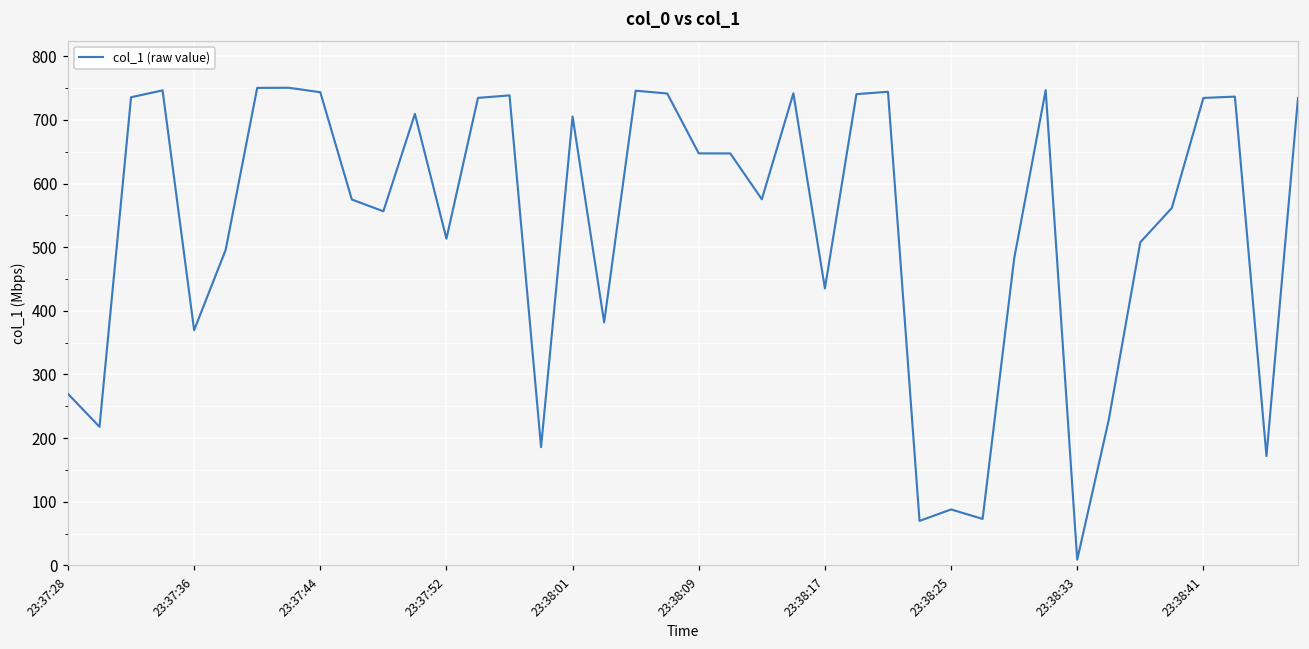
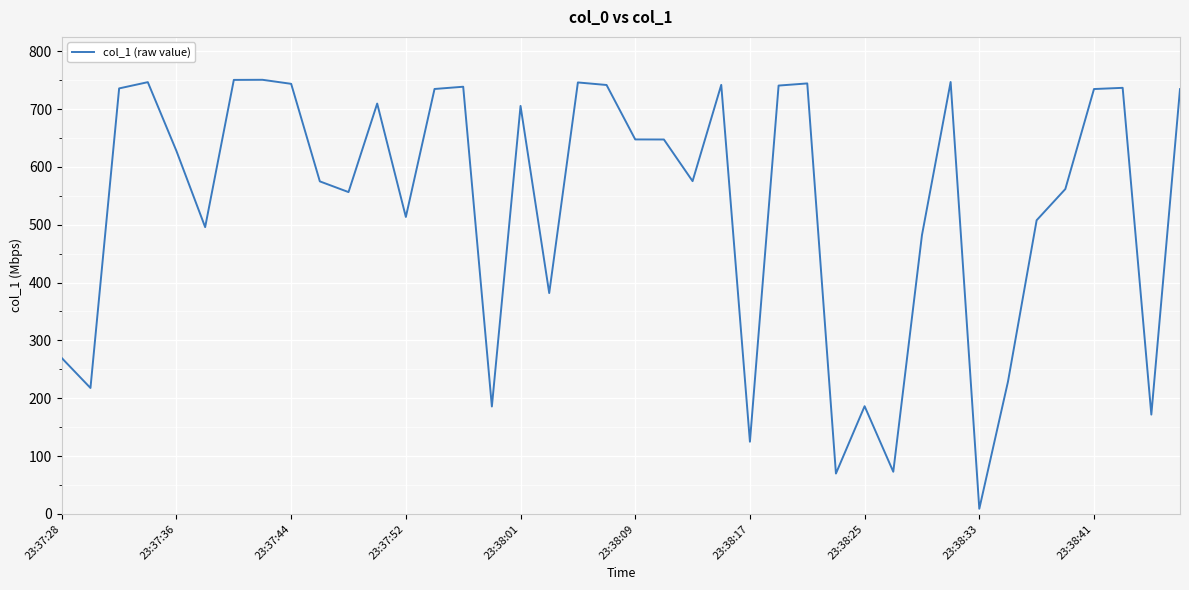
23:37:36: 370 -> 630
23:38:17: 440 -> 120
23:38:25: 90 -> 190
